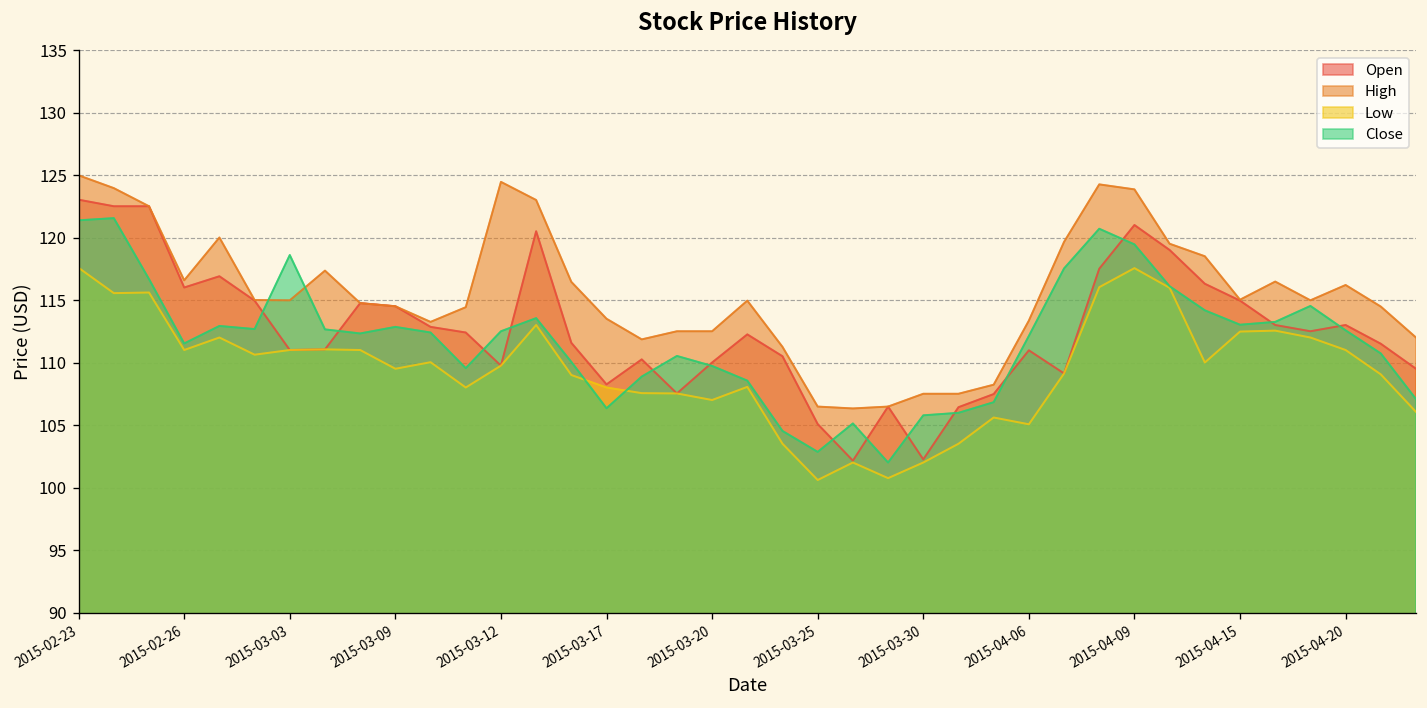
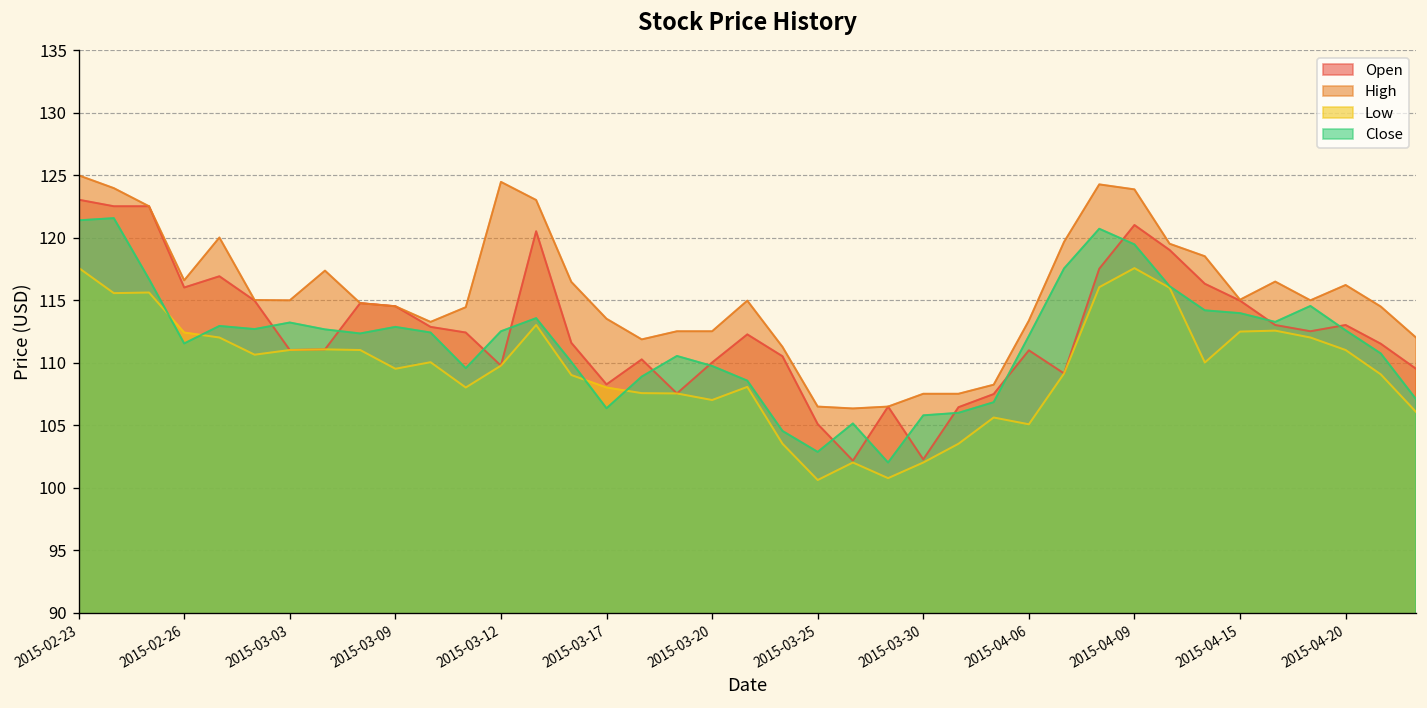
Low, 2015-02-26: 111.0 -> 112.4
Close, 2015-03-03: 118.6 -> 113.2
Close, 2015-04-15: 113.0 -> 113.9
